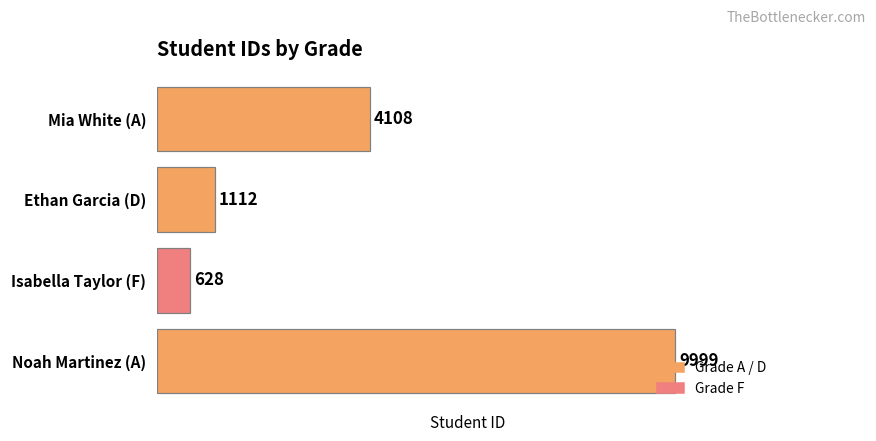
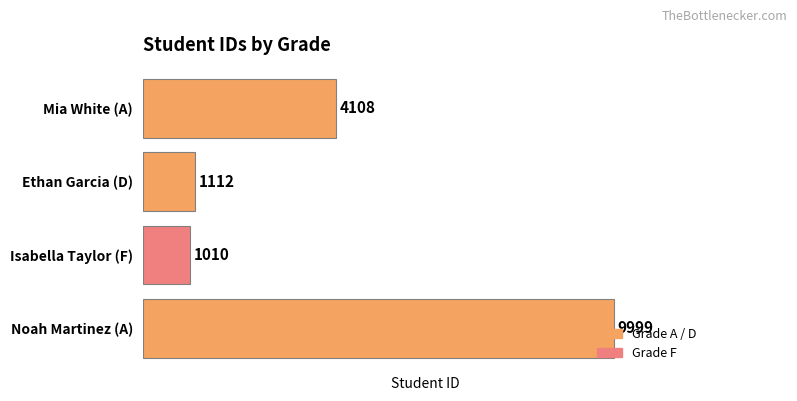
Isabella Taylor (F): 628 -> 1010
